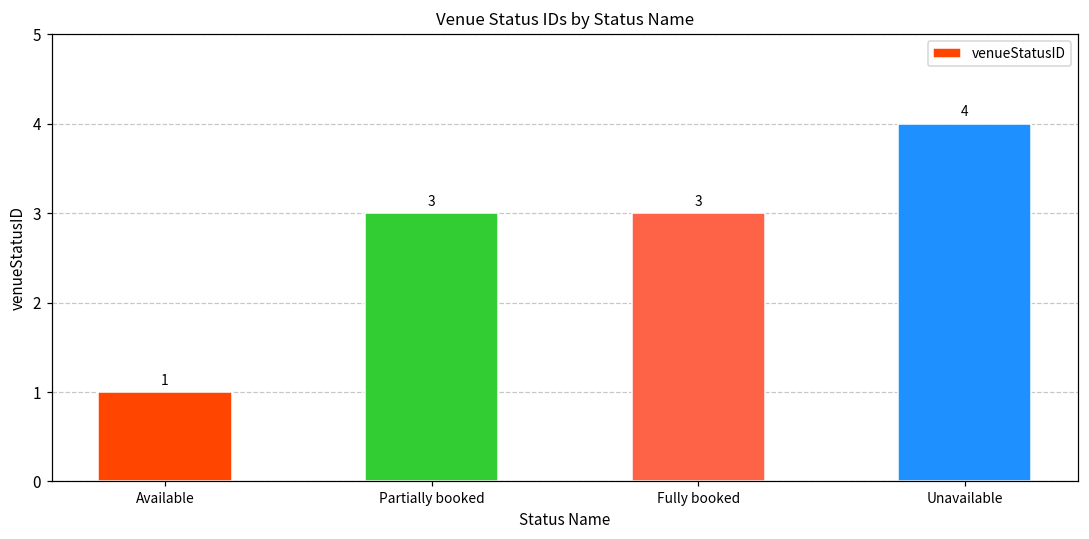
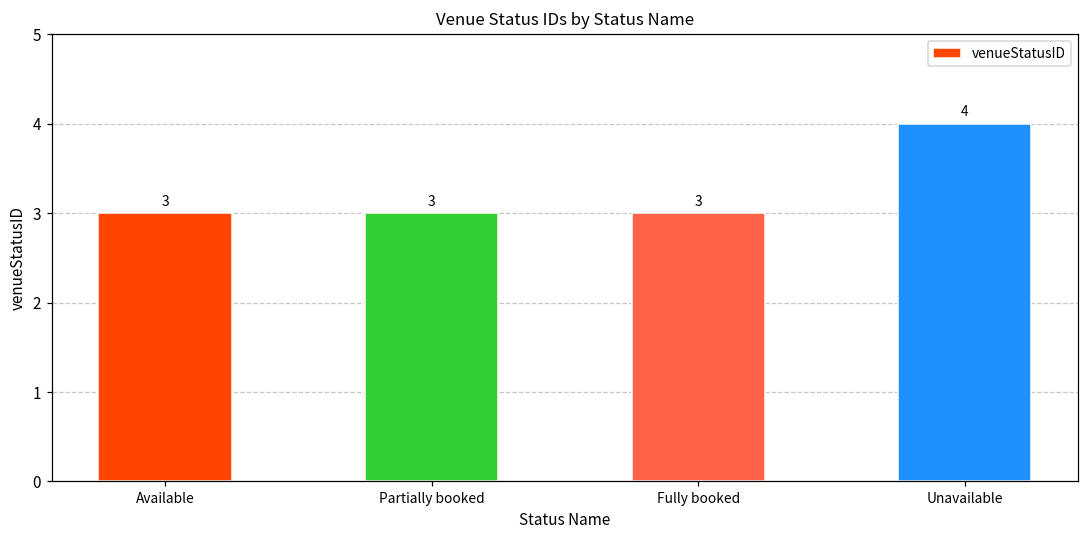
Available: 1 -> 3
